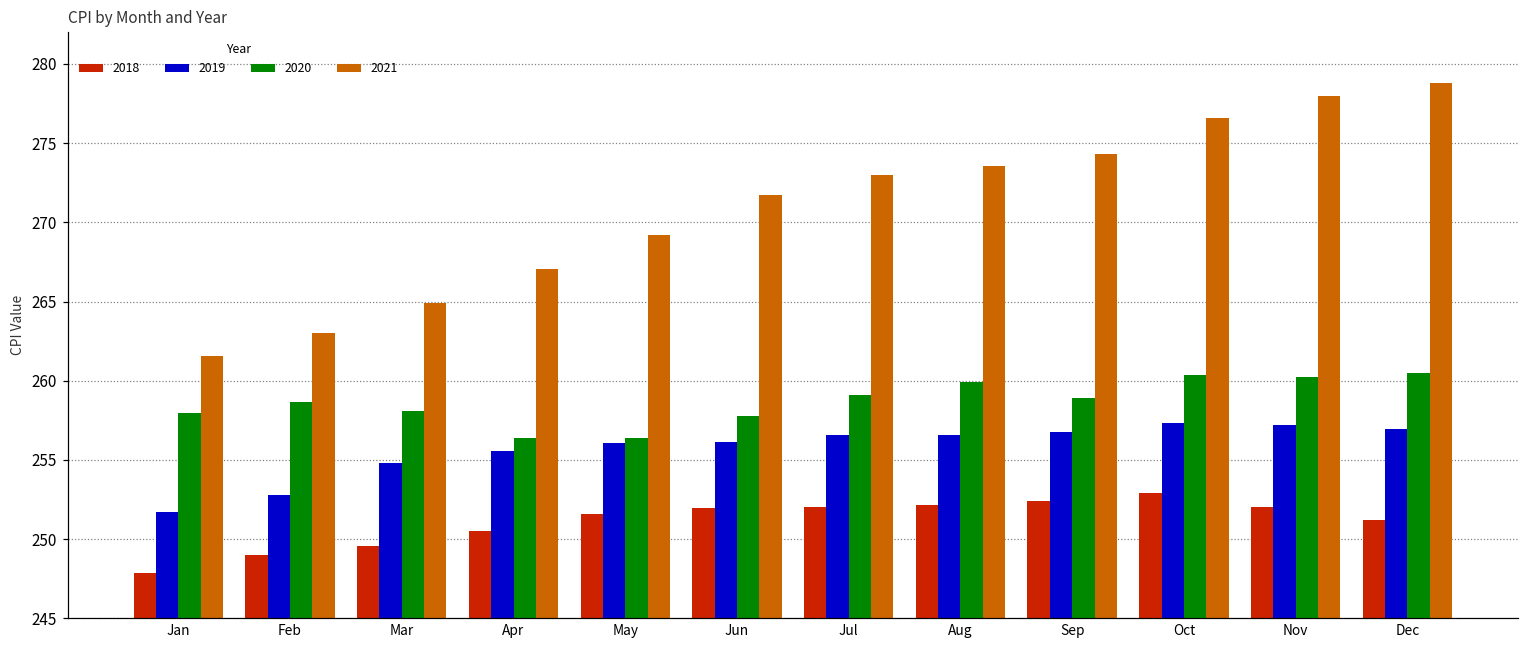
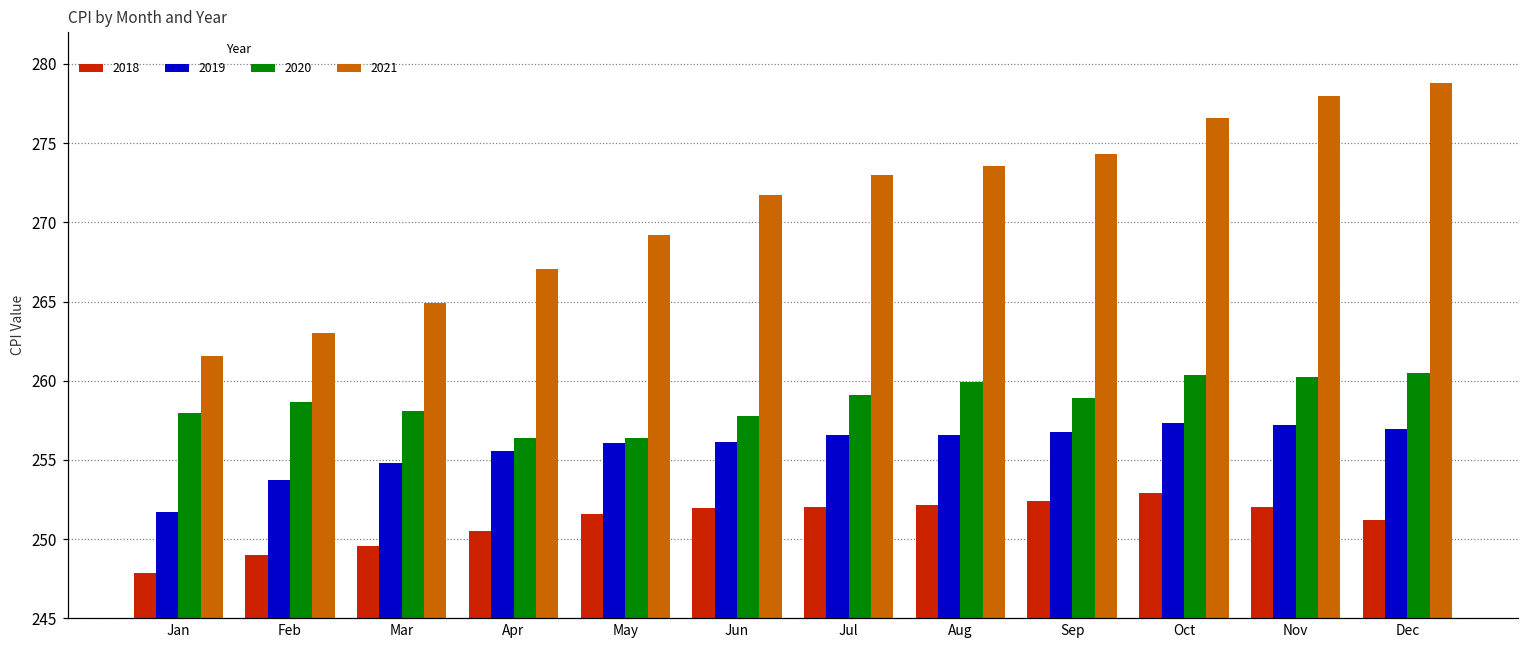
2019, Feb: 252.8 -> 253.7
